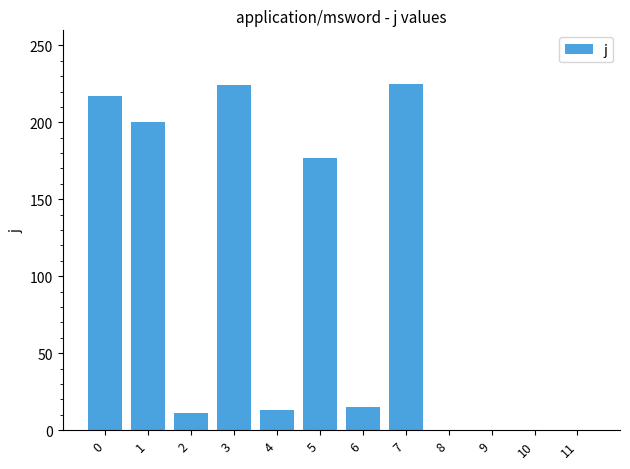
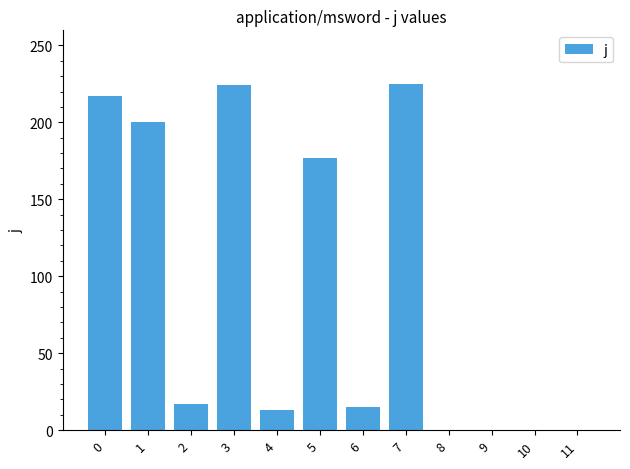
2: 11 -> 17
